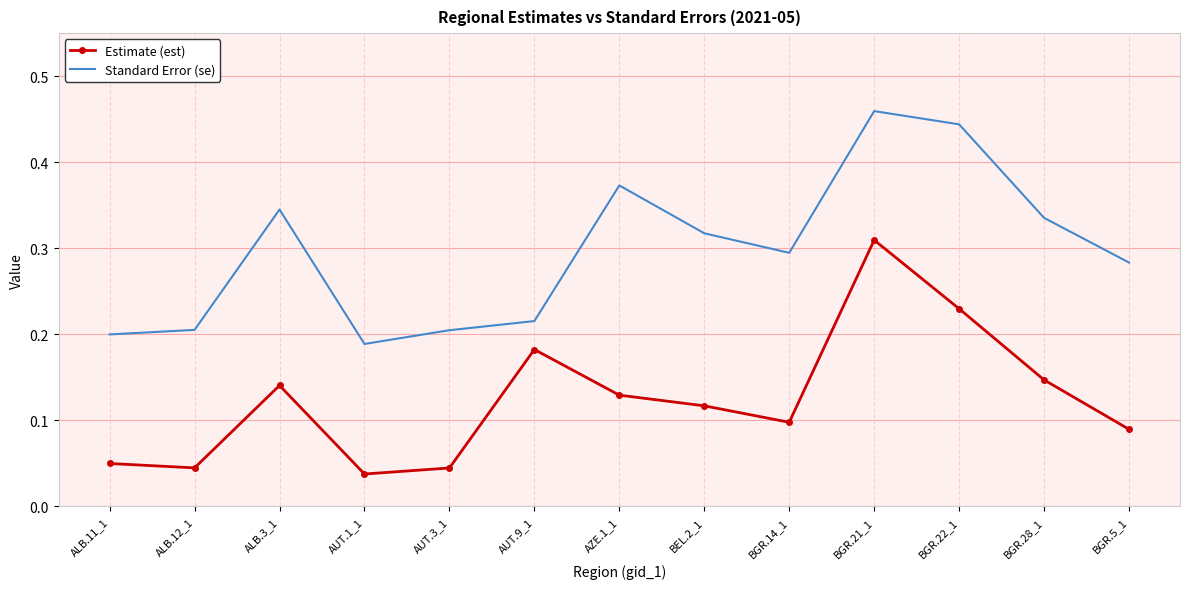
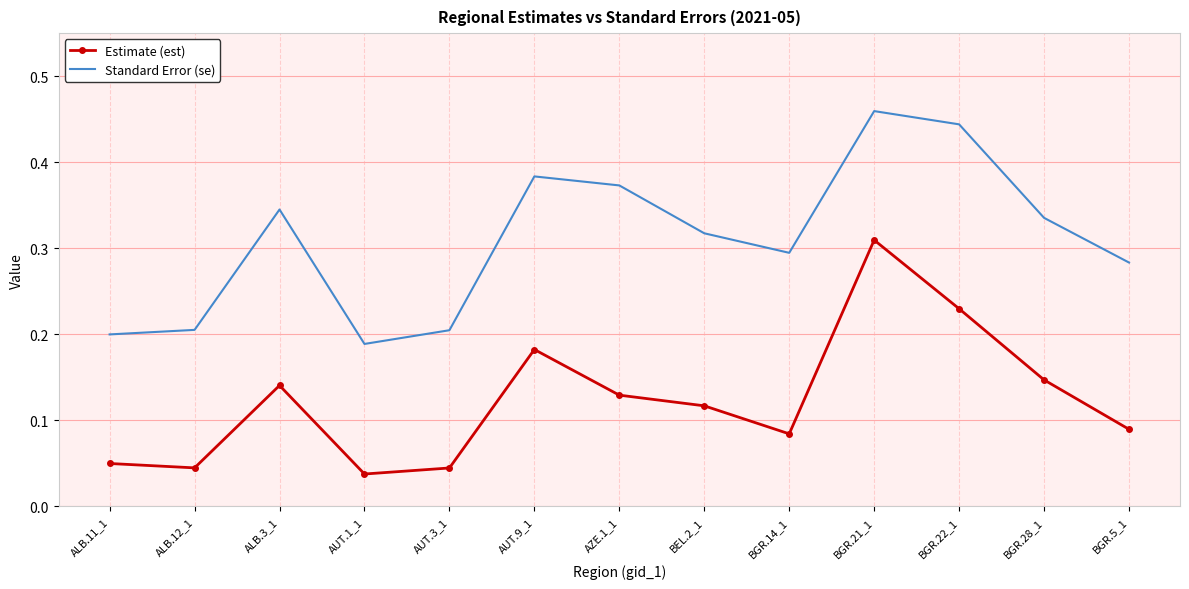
Standard Error (se), AUT.9_1: 0.22 -> 0.38
Estimate (est), BGR.14_1: 0.10 -> 0.08
